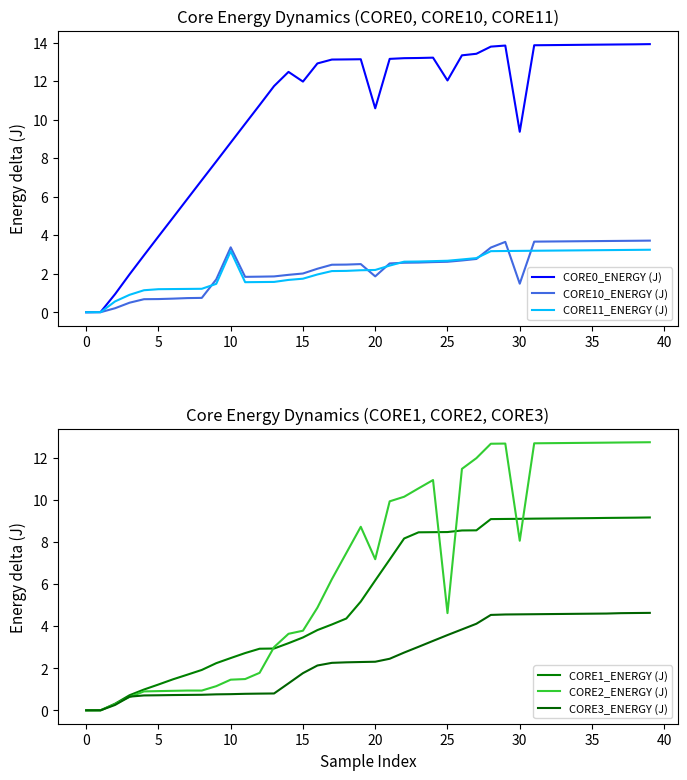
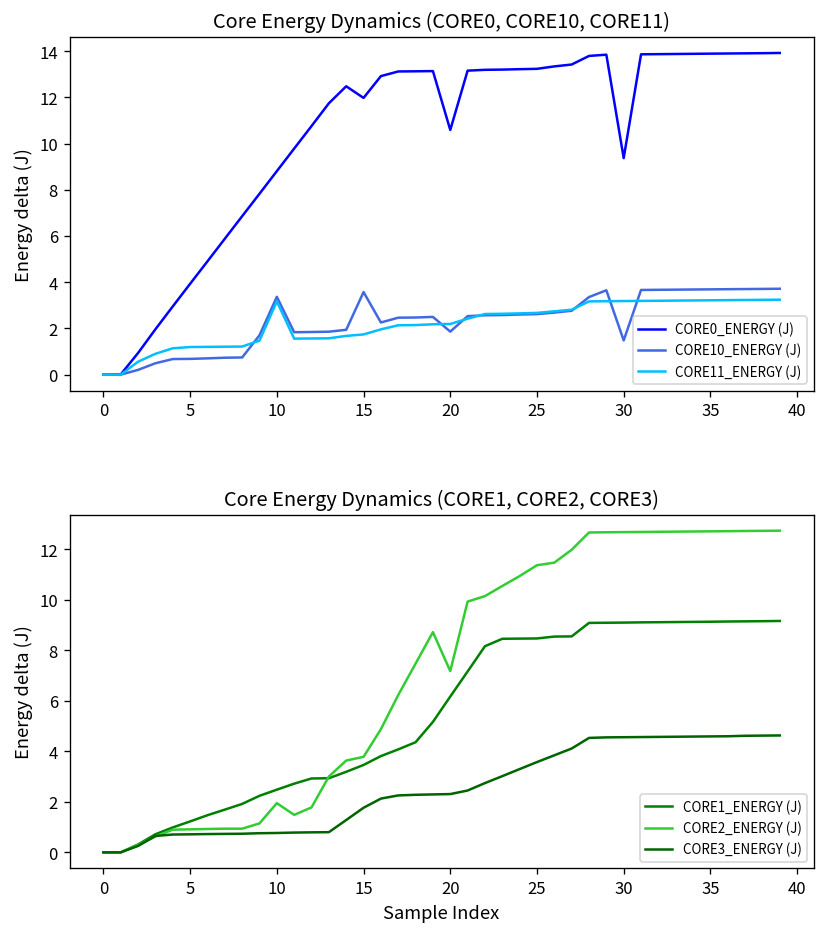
Core Energy Dynamics (CORE0, CORE10, CORE11), CORE10_ENERGY (J), 15: 2.0 -> 3.6
Core Energy Dynamics (CORE0, CORE10, CORE11), CORE0_ENERGY (J), 25: 12.0 -> 13.2
Core Energy Dynamics (CORE1, CORE2, CORE3), CORE2_ENERGY (J), 10: 1.5 -> 1.9
Core Energy Dynamics (CORE1, CORE2, CORE3), CORE2_ENERGY (J), 25: 4.6 -> 11.4
Core Energy Dynamics (CORE1, CORE2, CORE3), CORE2_ENERGY (J), 30: 8.1 -> 12.7
